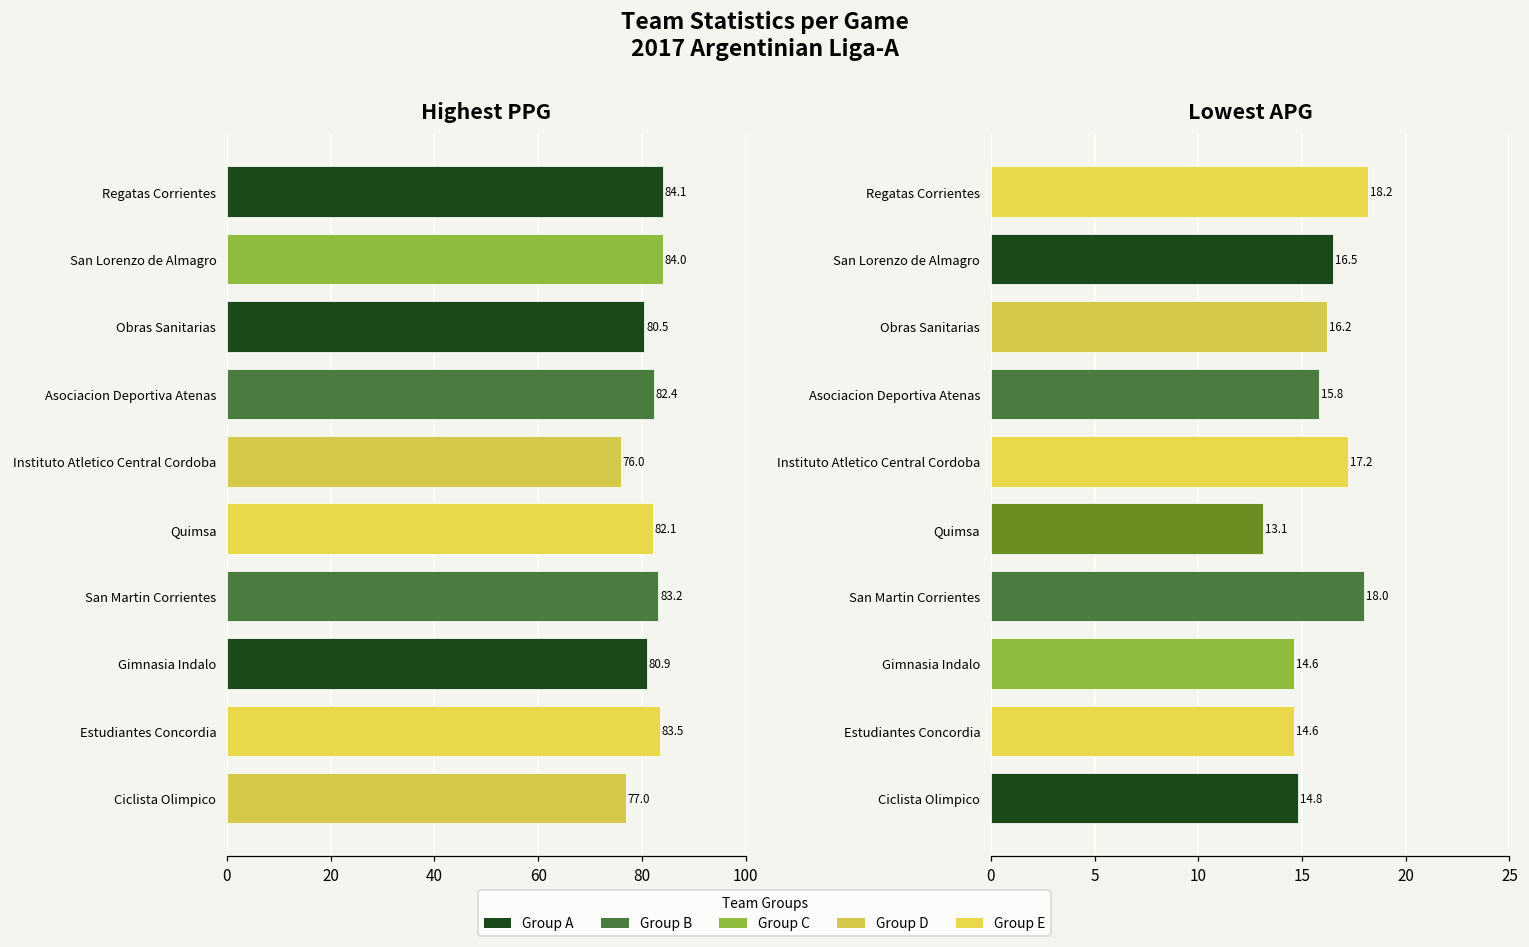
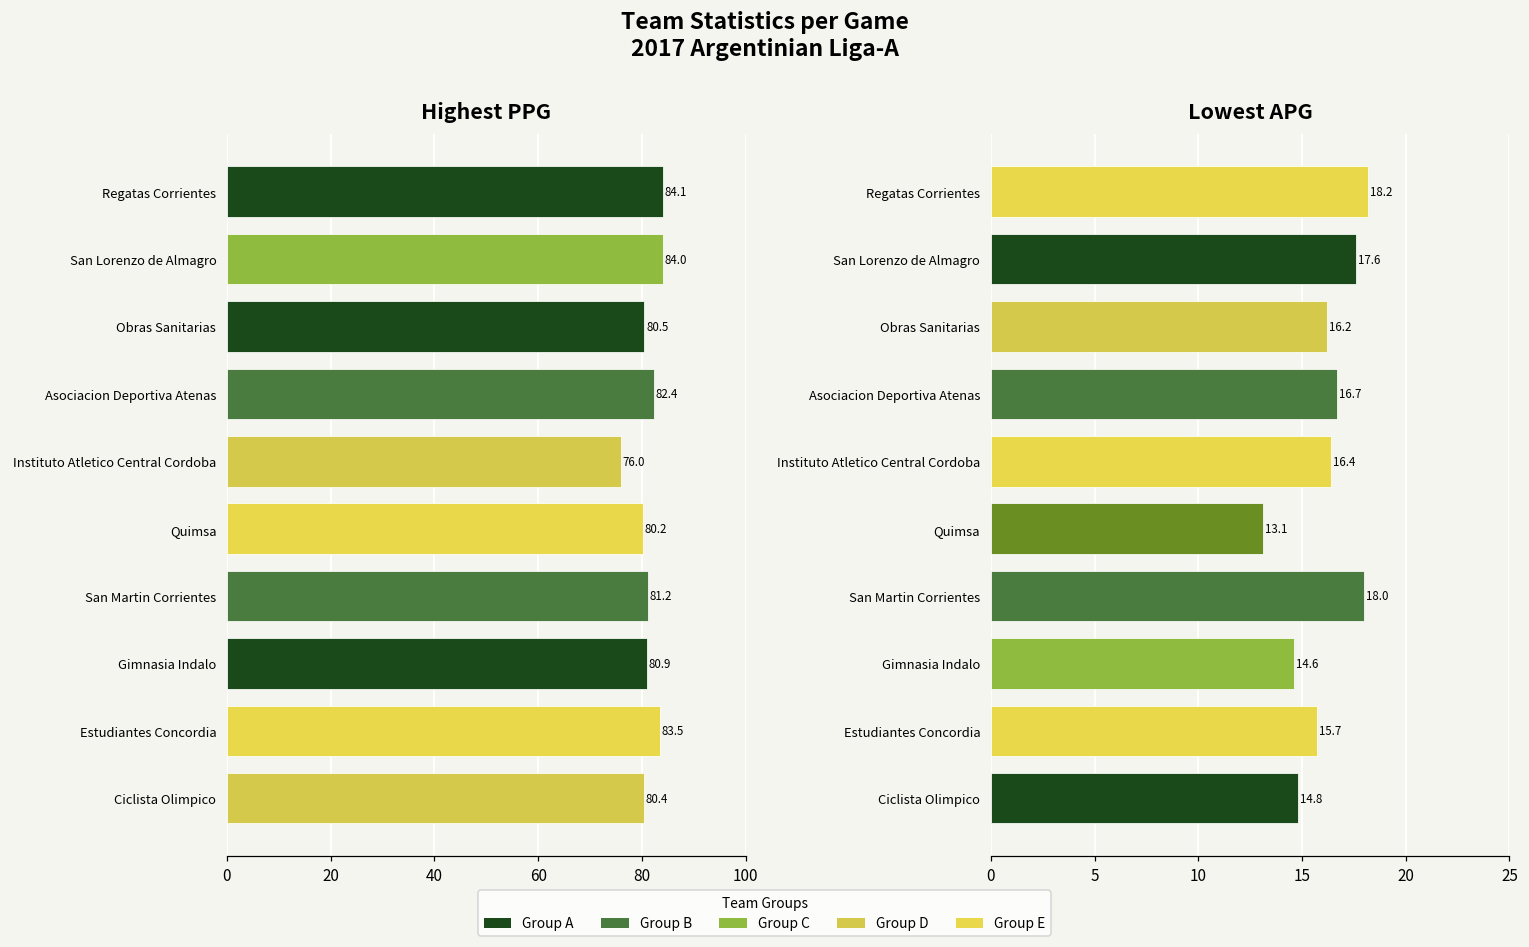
Highest PPG, Quimsa: 82.1 -> 80.2
Highest PPG, San Martin Corrientes: 83.2 -> 81.2
Highest PPG, Ciclista Olimpico: 77.0 -> 80.4
Lowest APG, San Lorenzo de Almagro: 16.5 -> 17.6
Lowest APG, Asociacion Deportiva Atenas: 15.8 -> 16.7
Lowest APG, Instituto Atletico Central Cordoba: 17.2 -> 16.4
Lowest APG, Estudiantes Concordia: 14.6 -> 15.7
